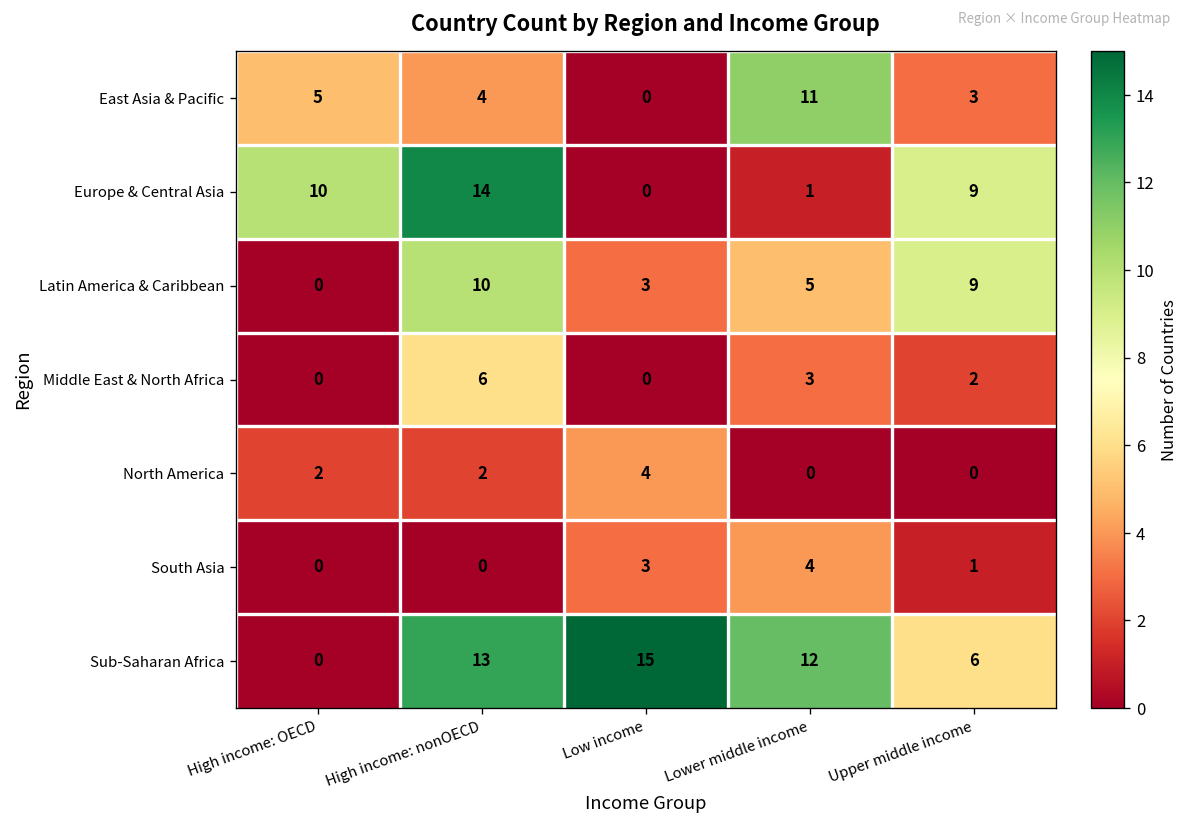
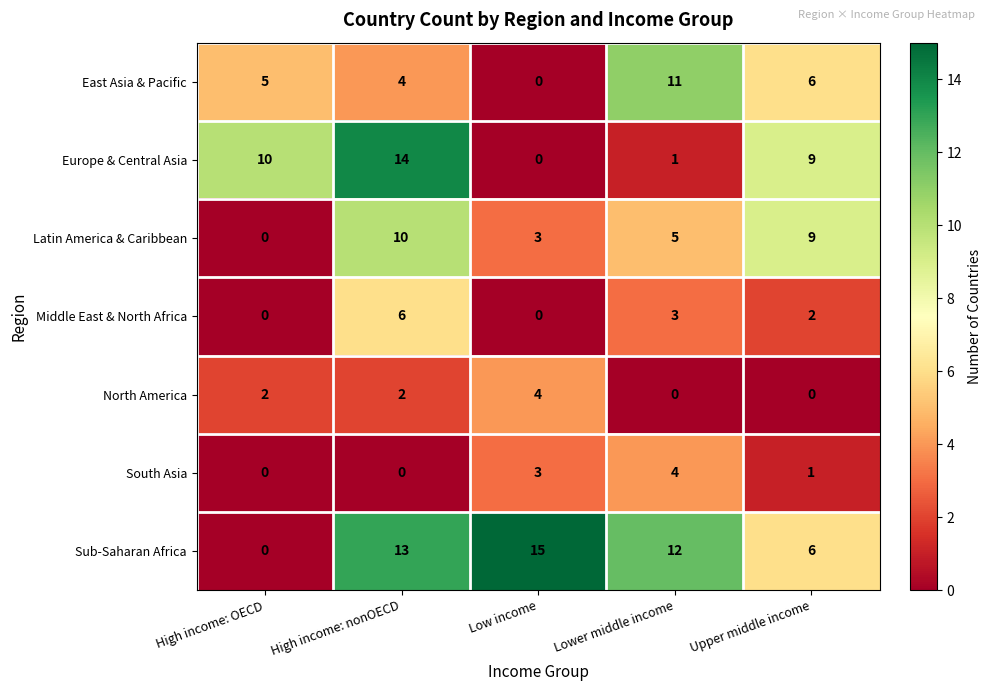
East Asia & Pacific, Upper middle income: 3 -> 6
